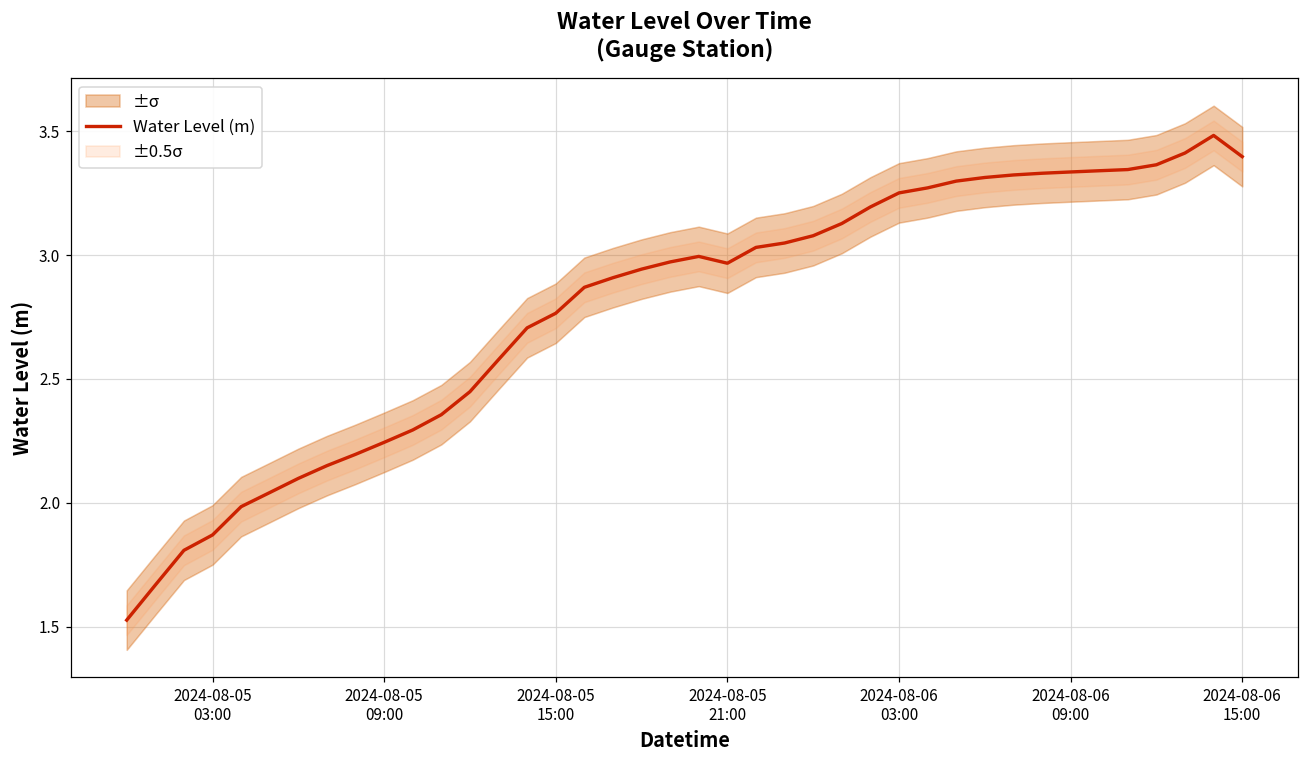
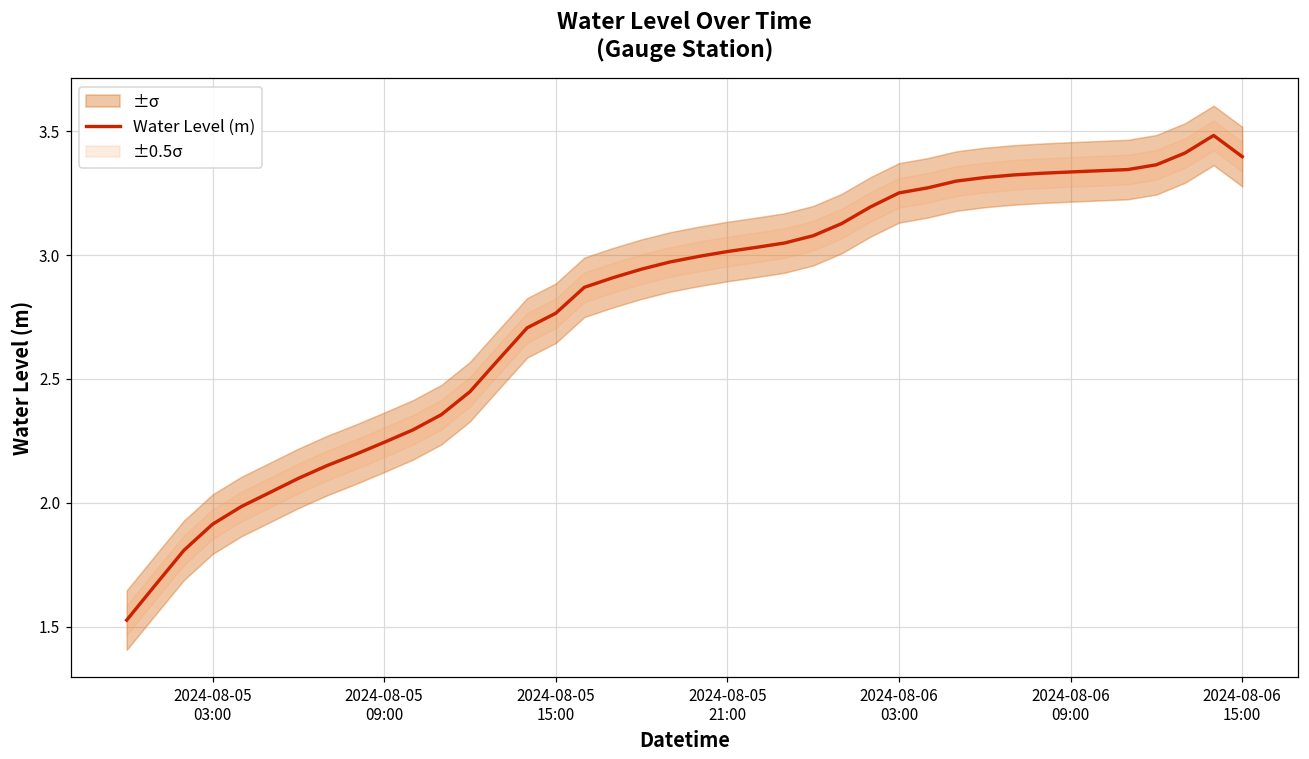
Water Level (m), 2024-08-05 03:00: 1.87 -> 1.91
Water Level (m), 2024-08-05 21:00: 2.97 -> 3.01
